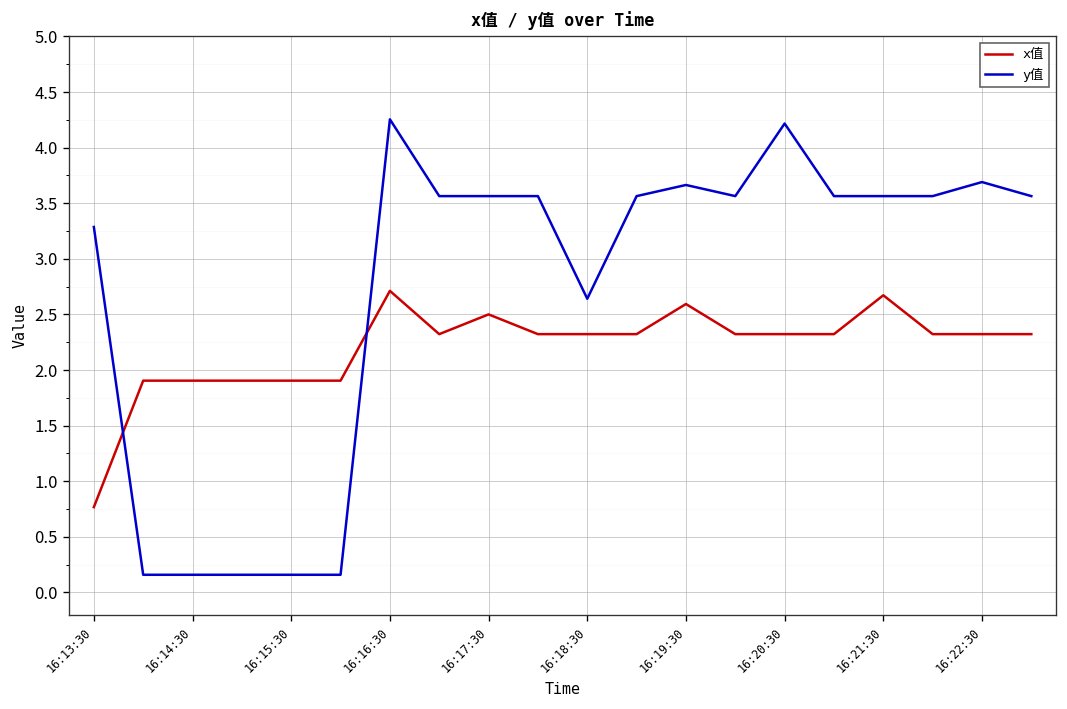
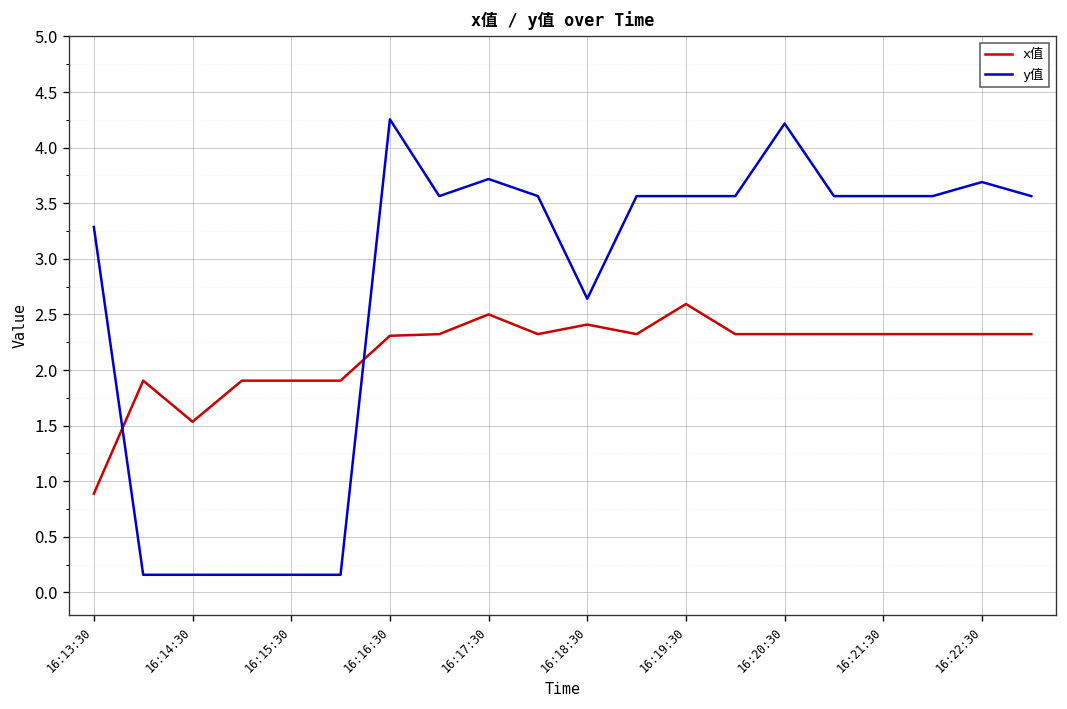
x值, 16:13:30: 0.8 -> 0.9
x值, 16:14:30: 1.9 -> 1.5
x值, 16:16:30: 2.7 -> 2.3
y值, 16:17:30: 3.6 -> 3.7
x值, 16:18:30: 2.3 -> 2.4
y值, 16:19:30: 3.7 -> 3.6
x值, 16:21:30: 2.7 -> 2.3
